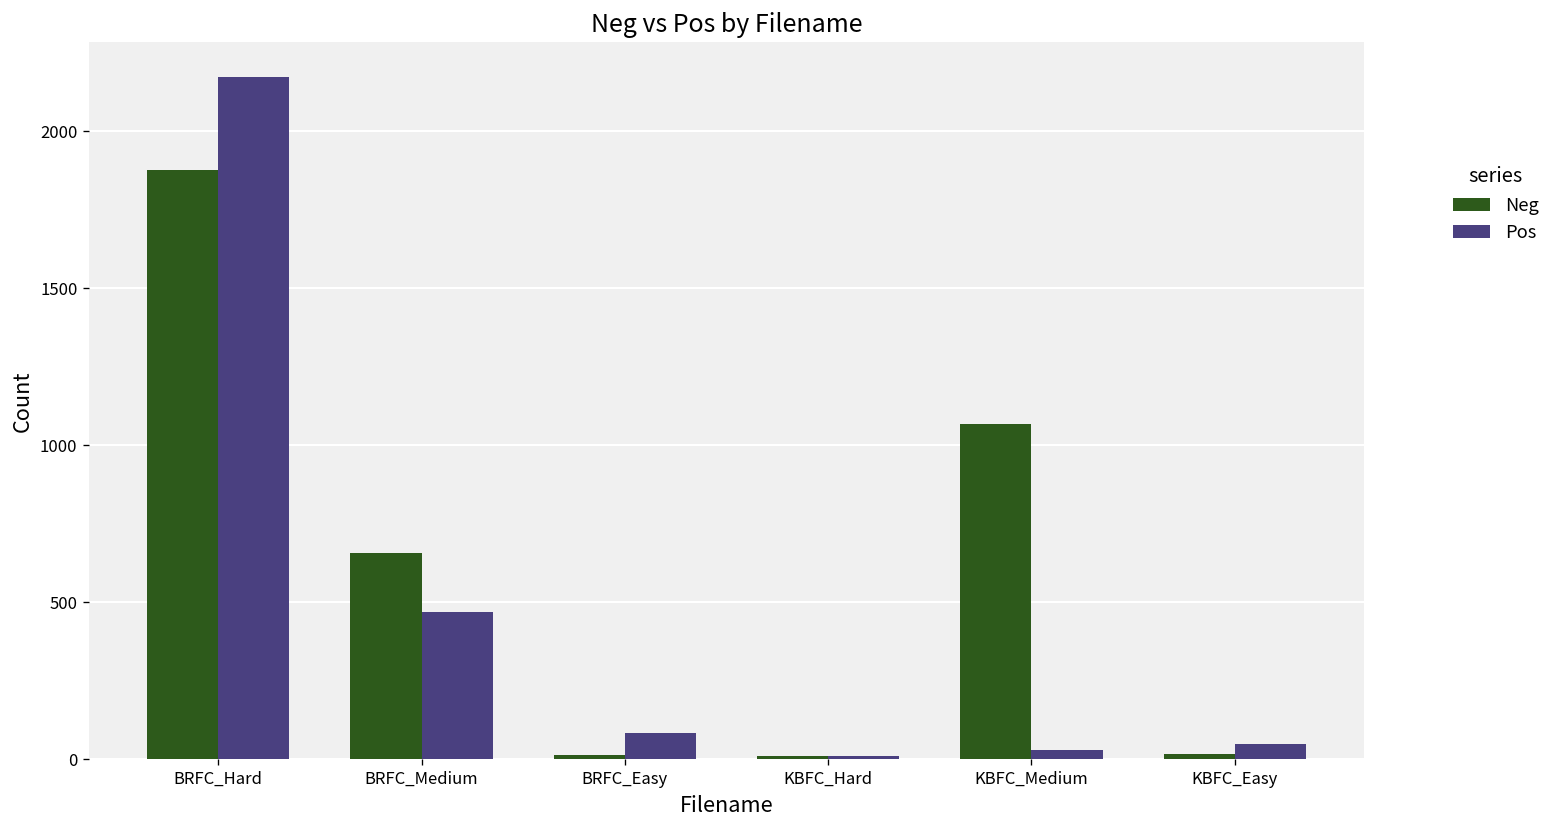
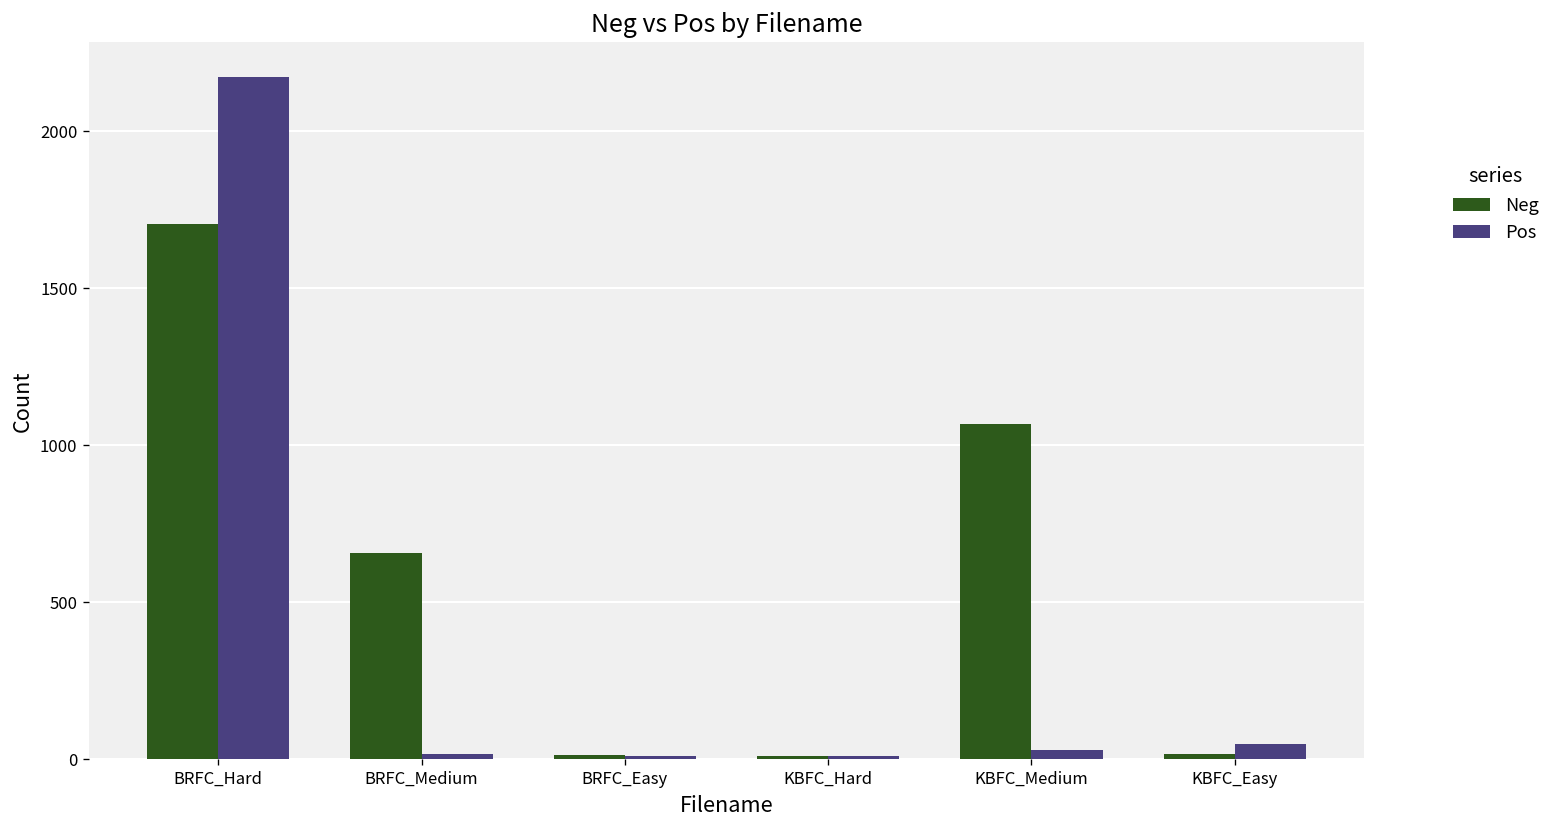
Neg, BRFC_Hard: 1880 -> 1710
Pos, BRFC_Medium: 470 -> 20
Pos, BRFC_Easy: 80 -> 10
